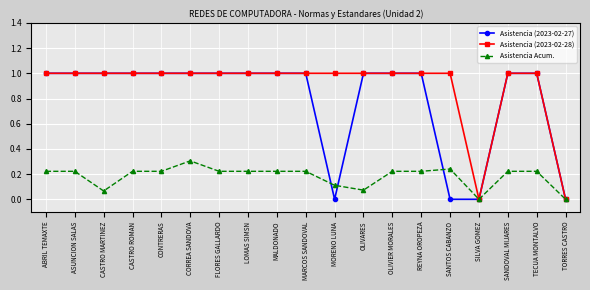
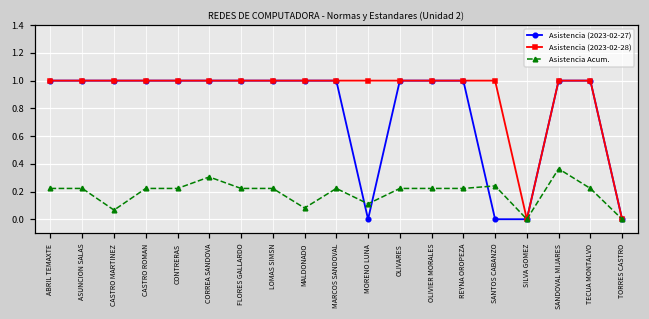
Asistencia Acum., MALDONADO: 0.22 -> 0.08
Asistencia Acum., OLIVARES: 0.07 -> 0.22
Asistencia Acum., SANDOVAL MIJARES: 0.22 -> 0.36
